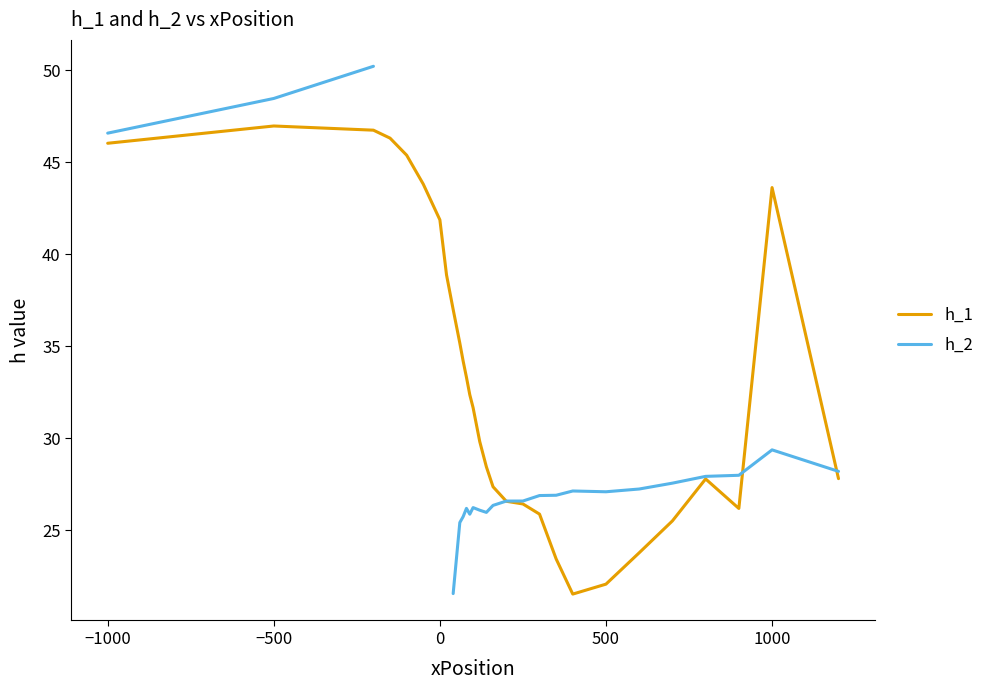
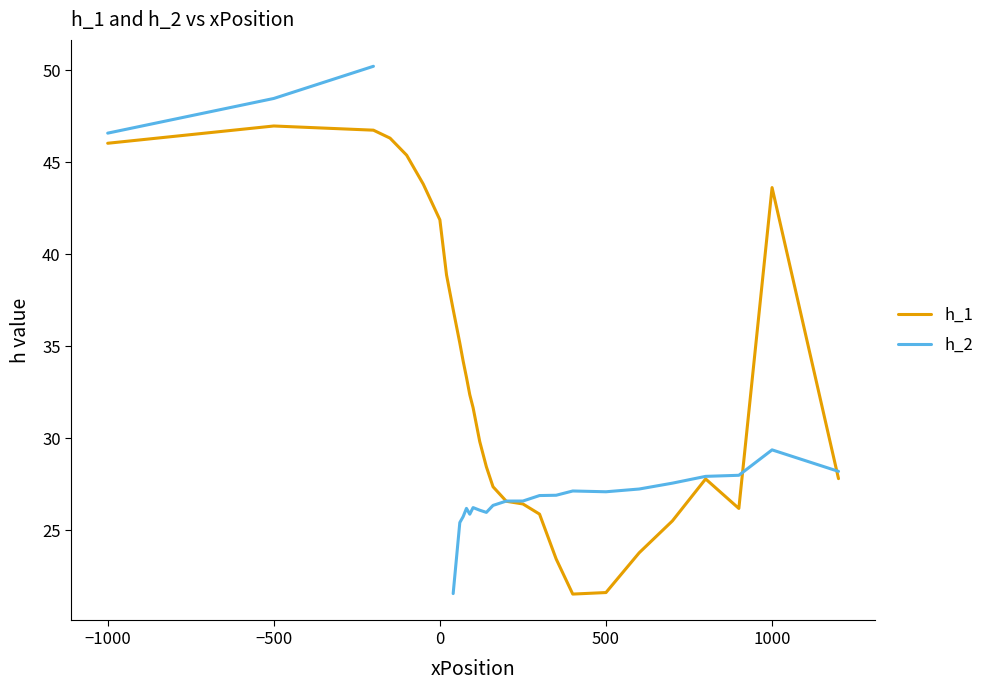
h_1, 500: 22.1 -> 21.6
